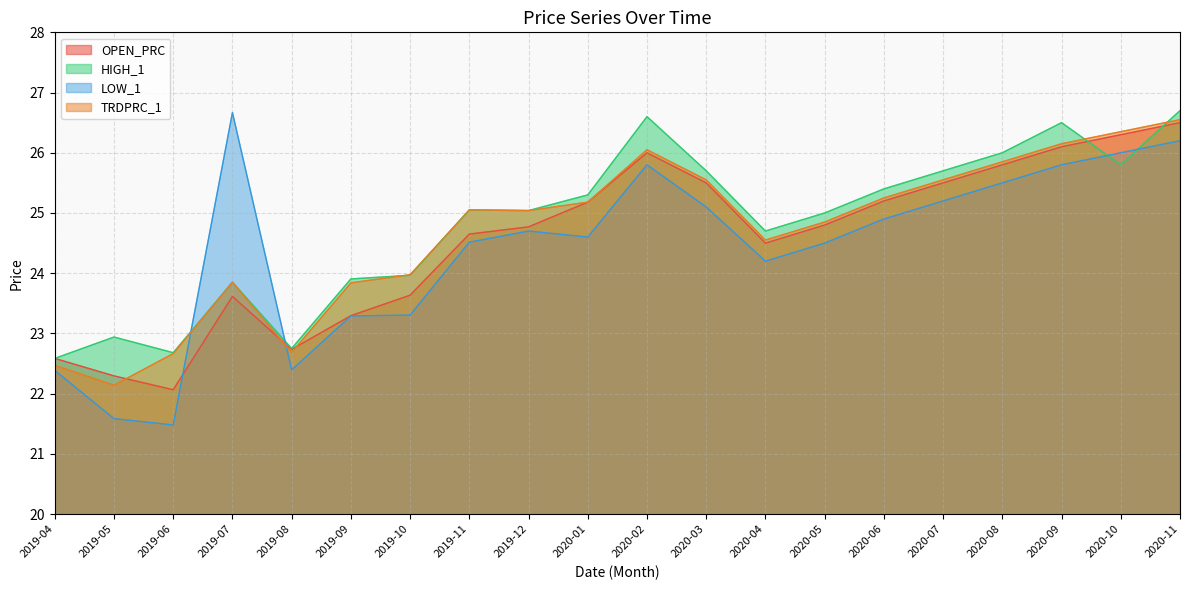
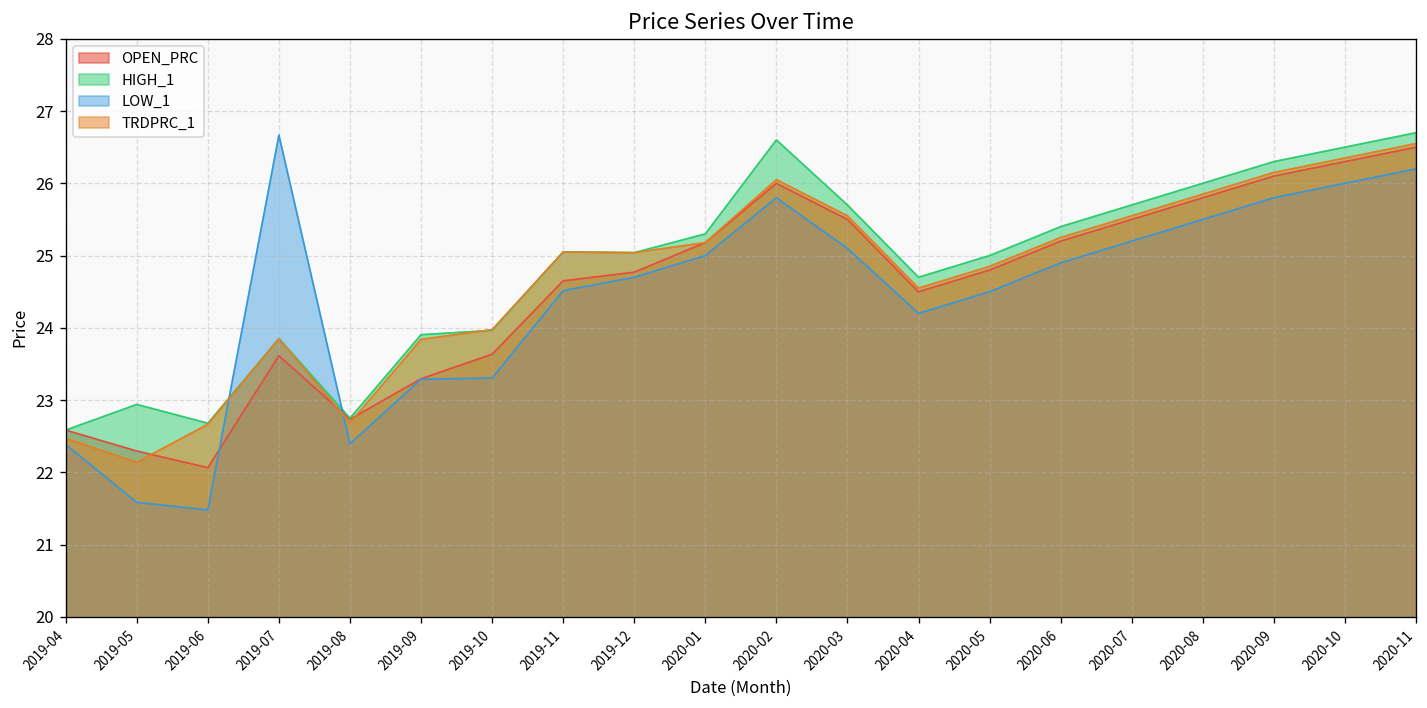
LOW_1, 2020-01: 24.6 -> 25.0
HIGH_1, 2020-09: 26.5 -> 26.3
HIGH_1, 2020-10: 25.8 -> 26.5
